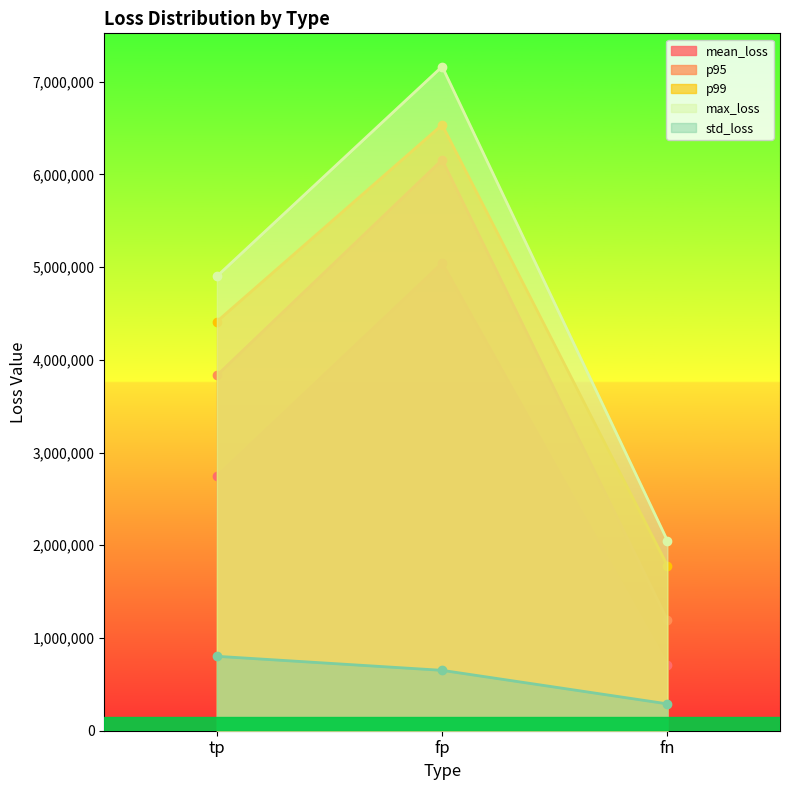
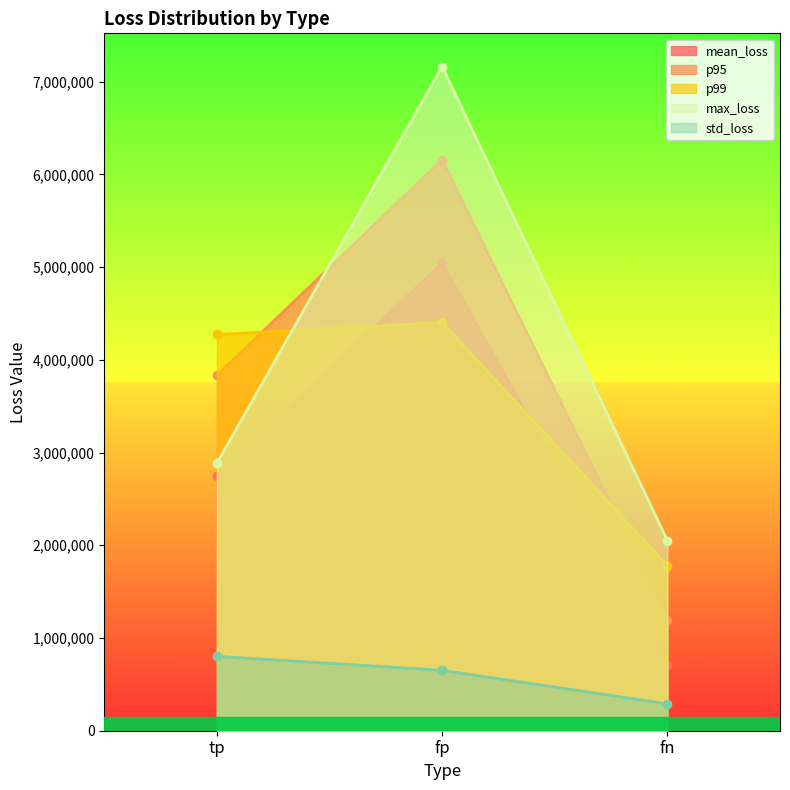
p99, tp: 4,400,000 -> 4,300,000
max_loss, tp: 4,900,000 -> 2,900,000
p99, fp: 6,500,000 -> 4,400,000
